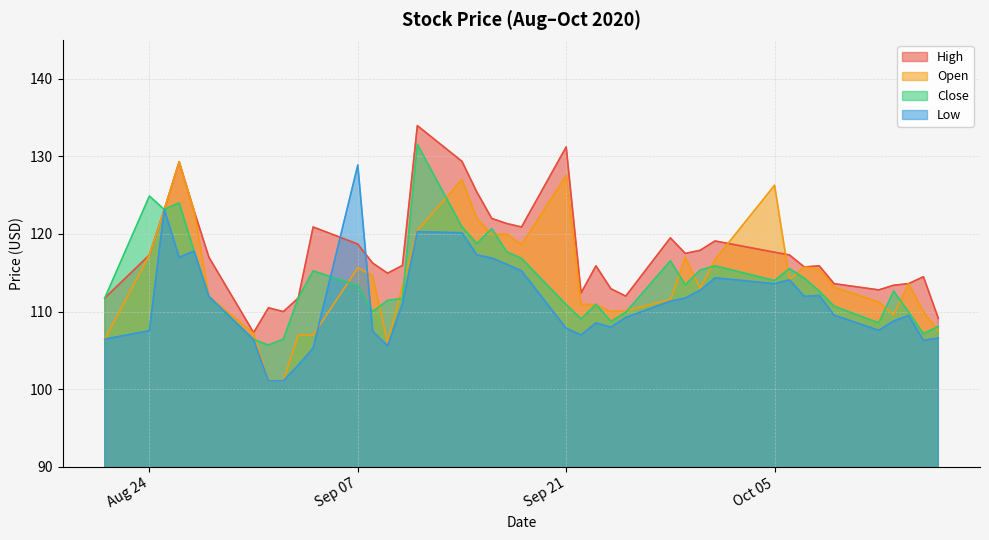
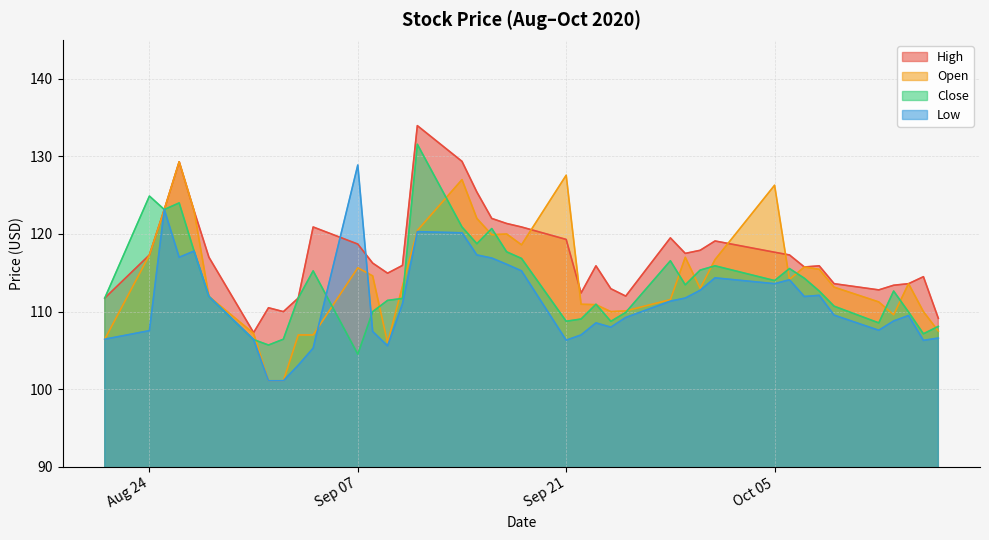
Close, Sep 07: 113 -> 105
High, Sep 21: 131 -> 119
Close, Sep 21: 111 -> 109
Low, Sep 21: 108 -> 106
